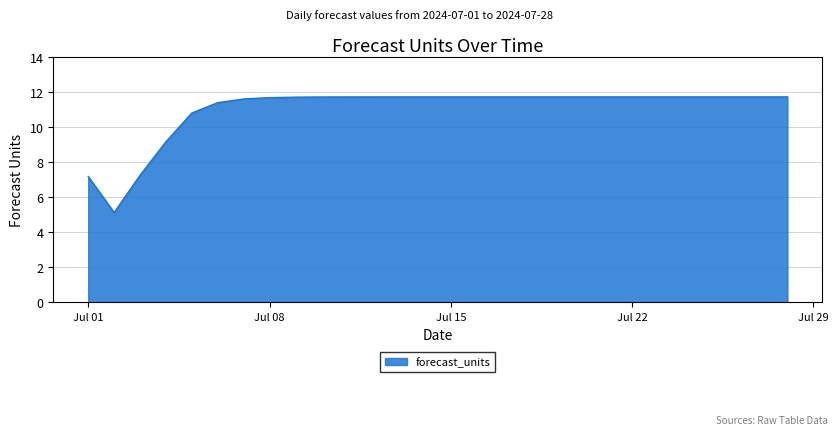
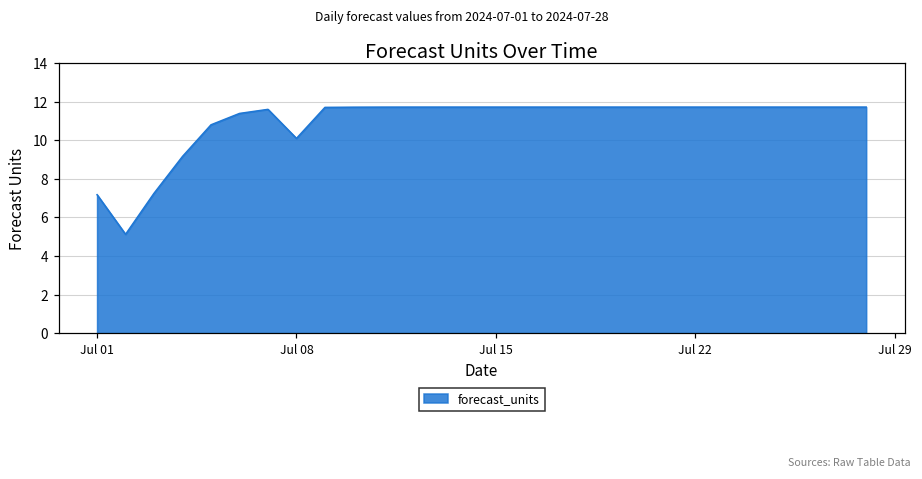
Jul 08: 11.7 -> 10.1
